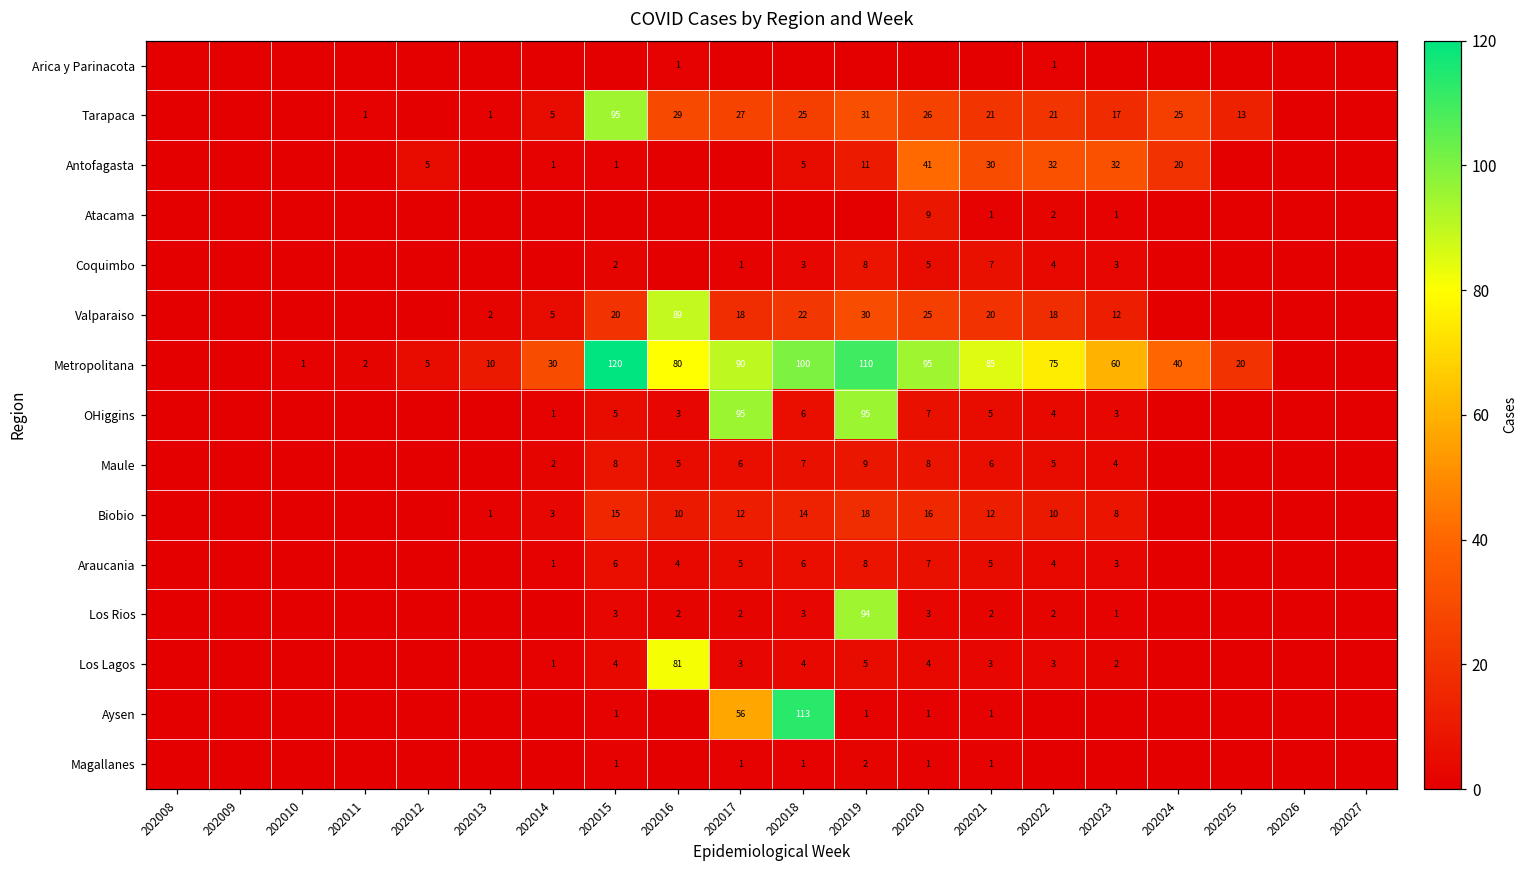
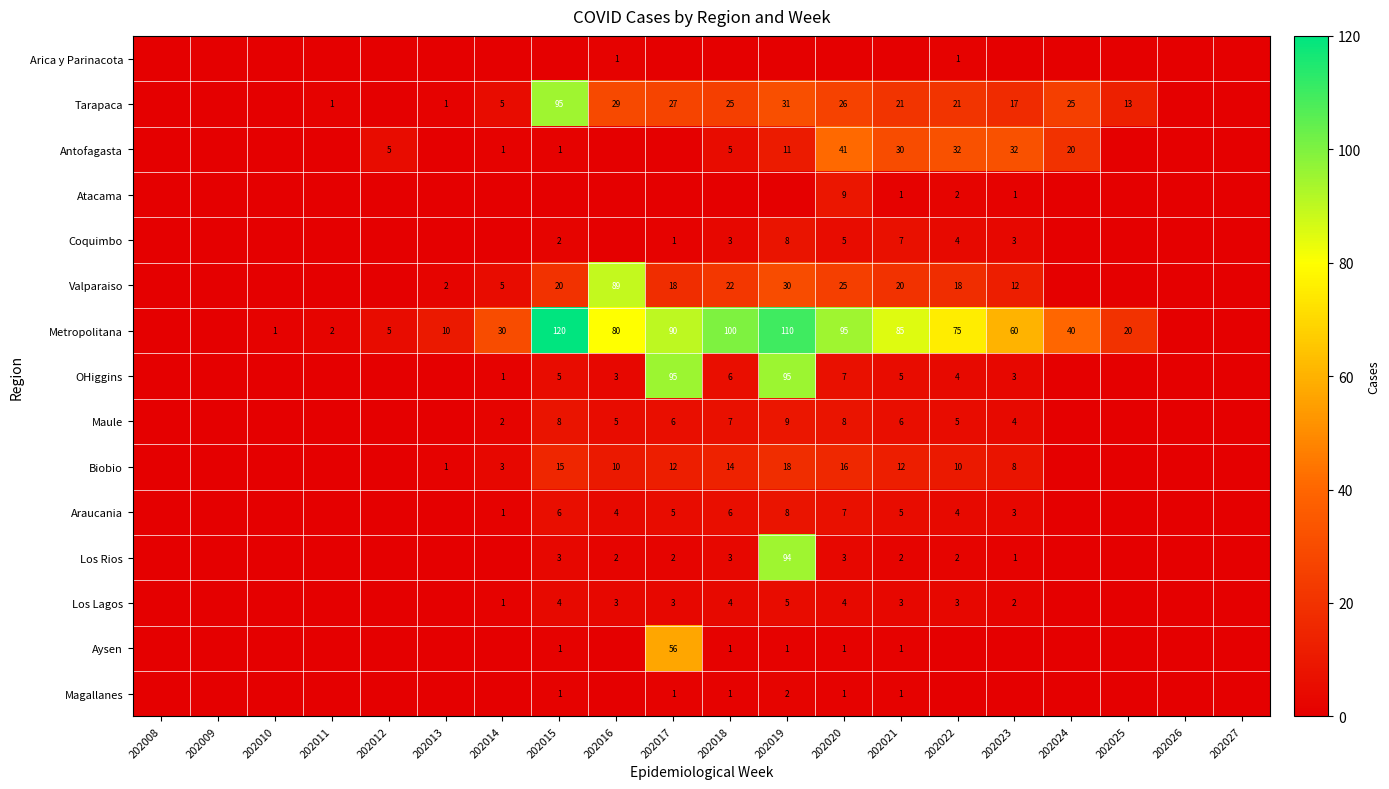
Los Lagos, 202016: 81 -> 3
Aysen, 202018: 113 -> 1
